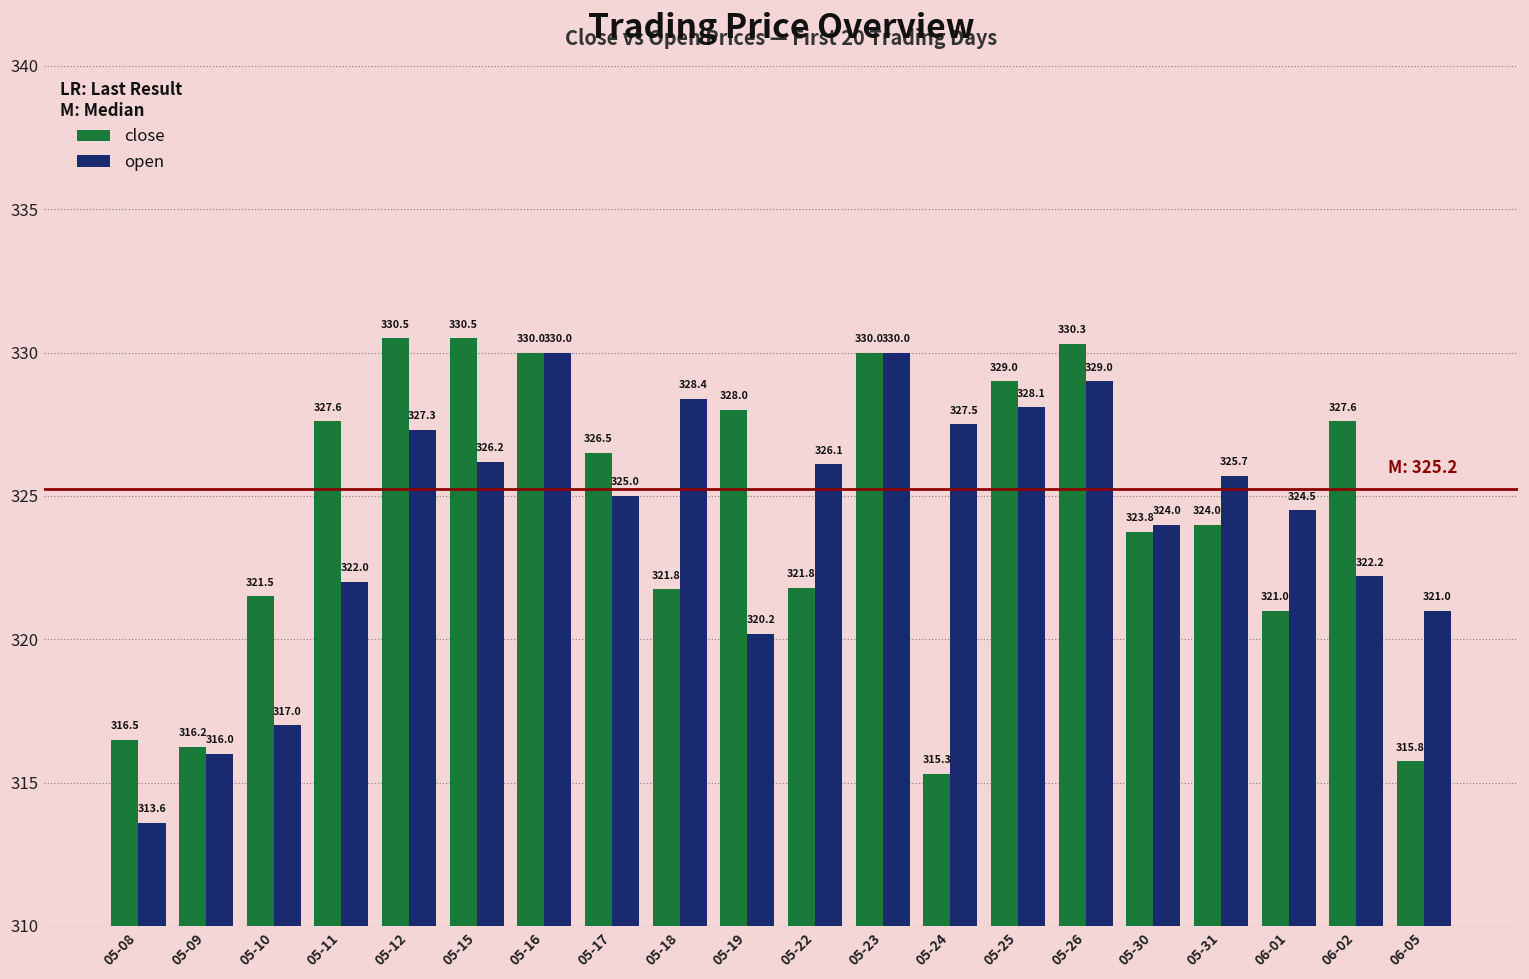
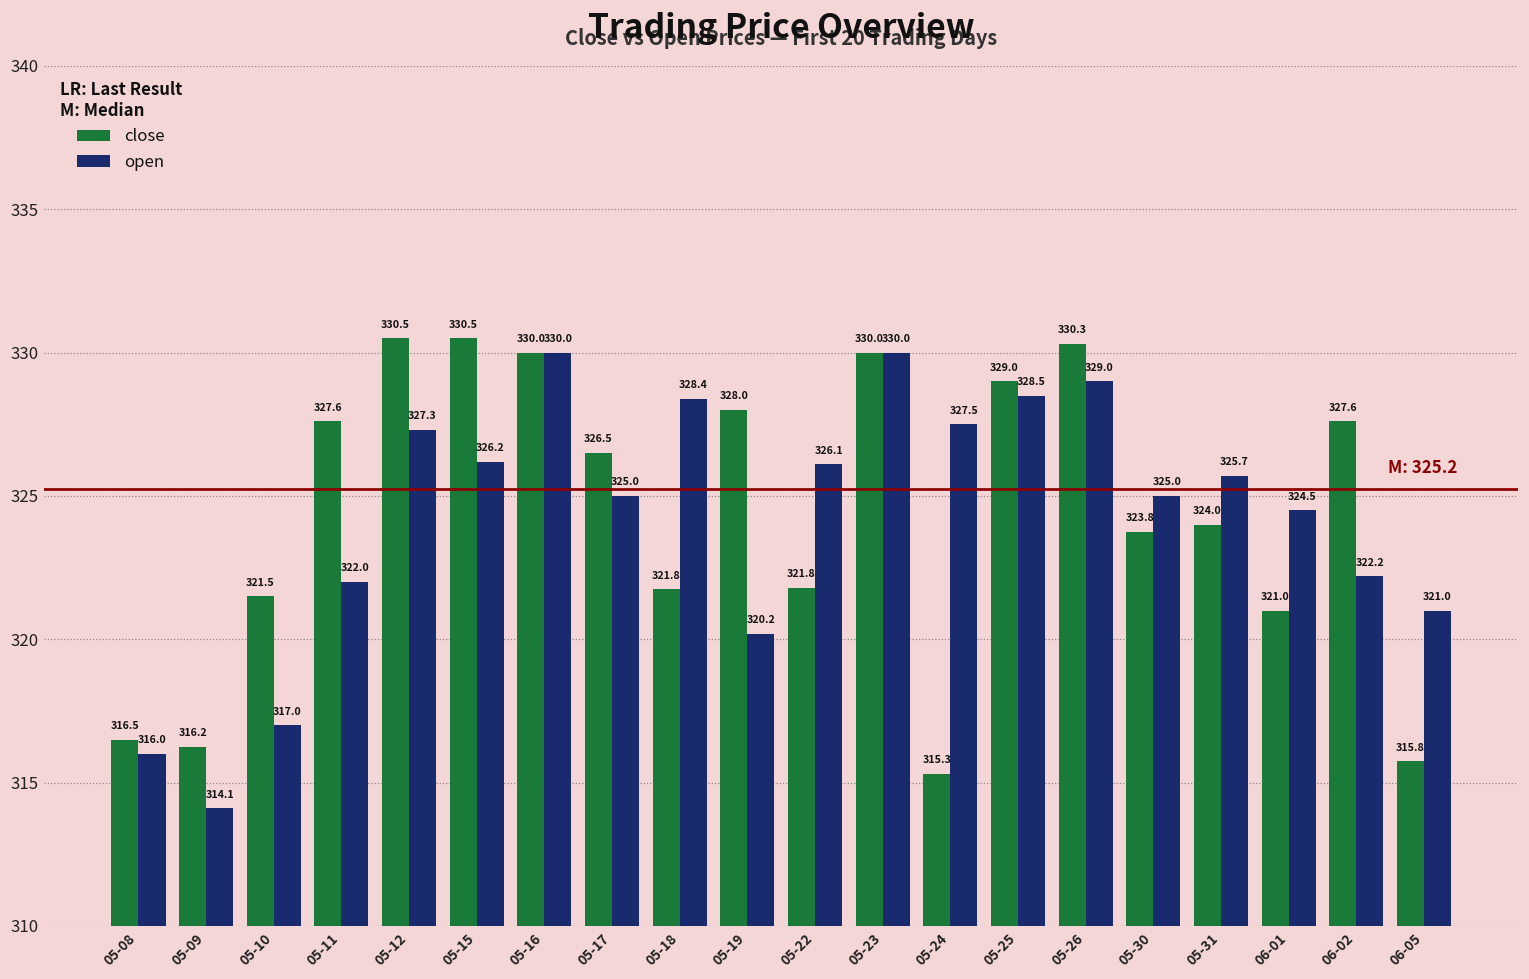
open, 05-08: 313.6 -> 316.0
open, 05-09: 316.0 -> 314.1
open, 05-25: 328.1 -> 328.5
open, 05-30: 324.0 -> 325.0
